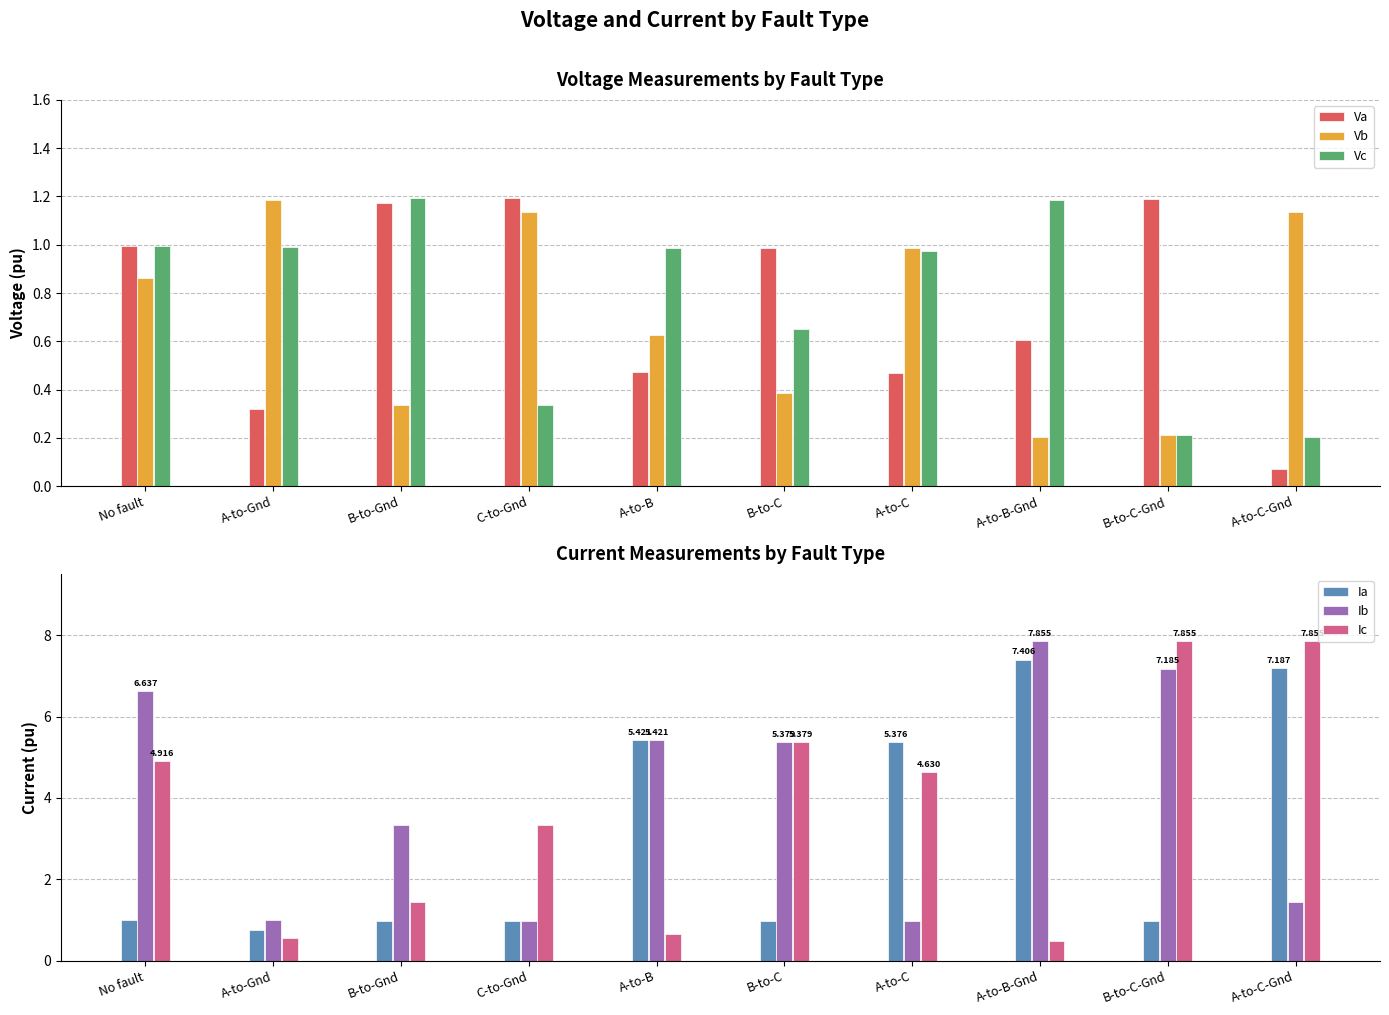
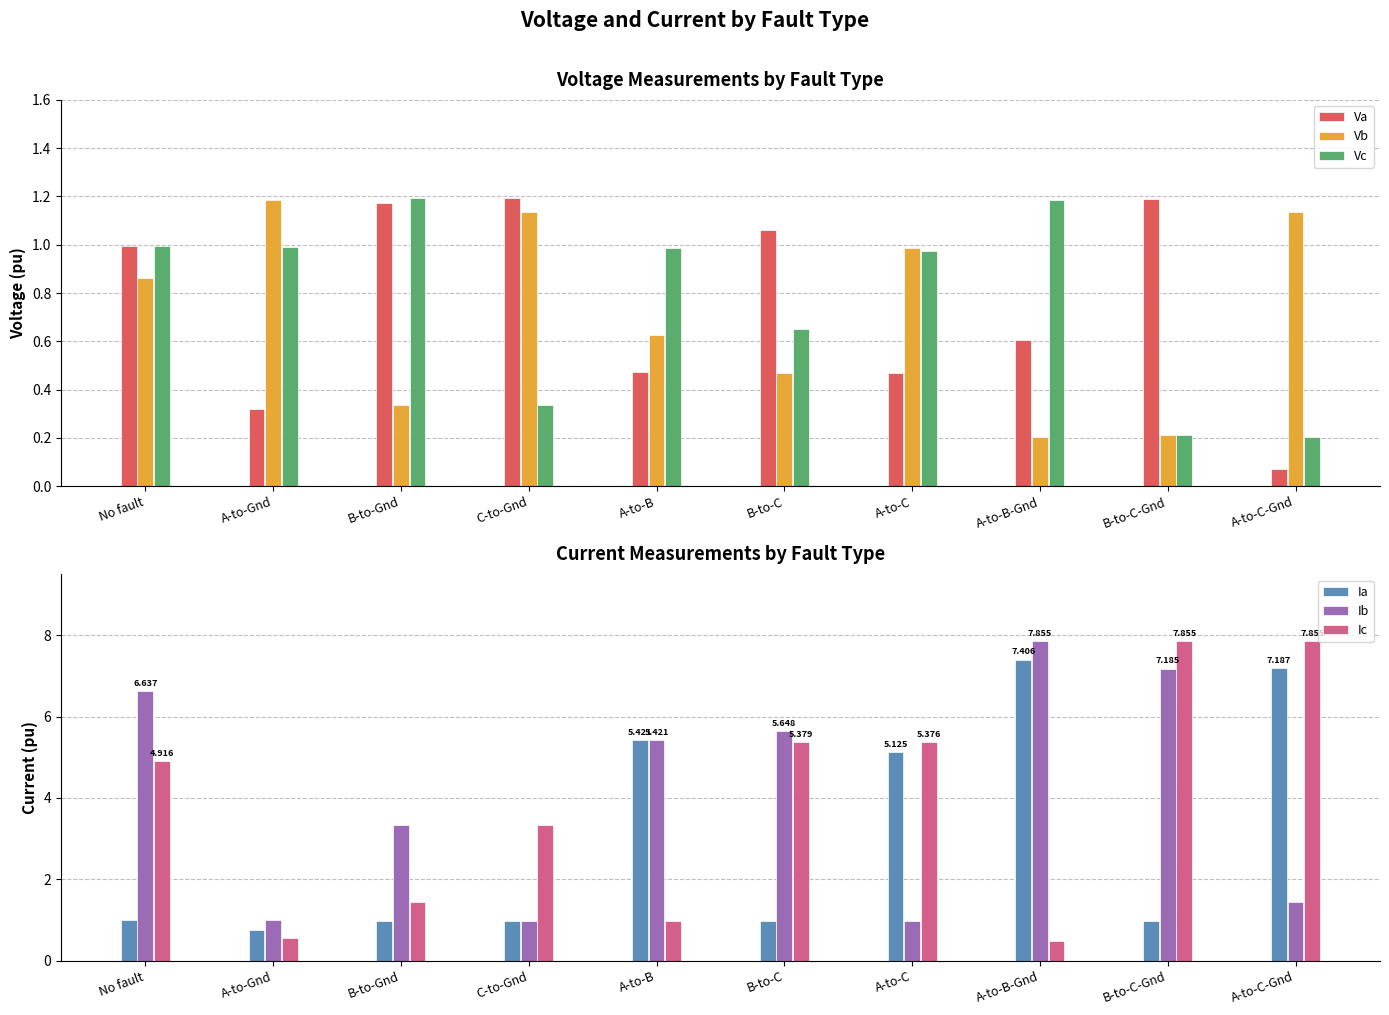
Voltage Measurements by Fault Type, Va, B-to-C: 0.99 -> 1.06
Voltage Measurements by Fault Type, Vb, B-to-C: 0.39 -> 0.47
Current Measurements by Fault Type, Ic, A-to-B: 0.6 -> 1.0
Current Measurements by Fault Type, Ib, B-to-C: 5.379 -> 5.648
Current Measurements by Fault Type, Ia, A-to-C: 5.376 -> 5.125
Current Measurements by Fault Type, Ic, A-to-C: 4.630 -> 5.376
